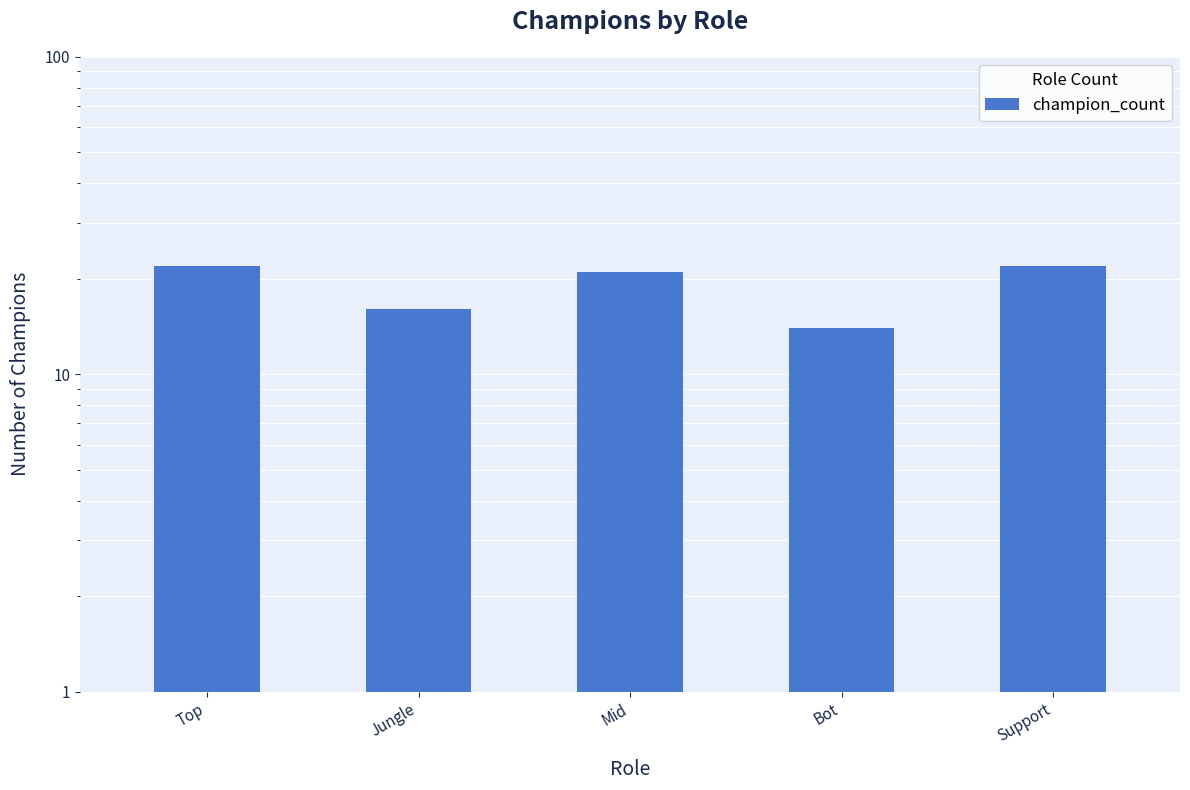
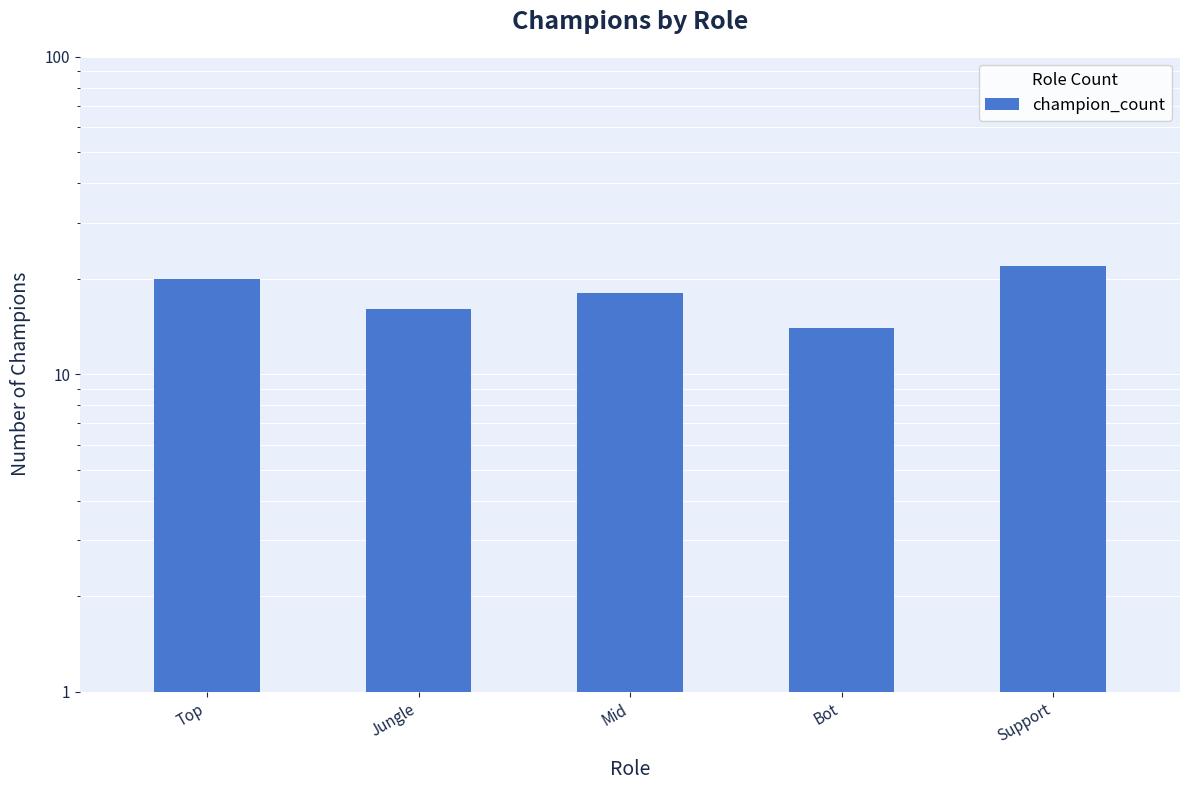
Top: 22 -> 20
Mid: 21 -> 18
